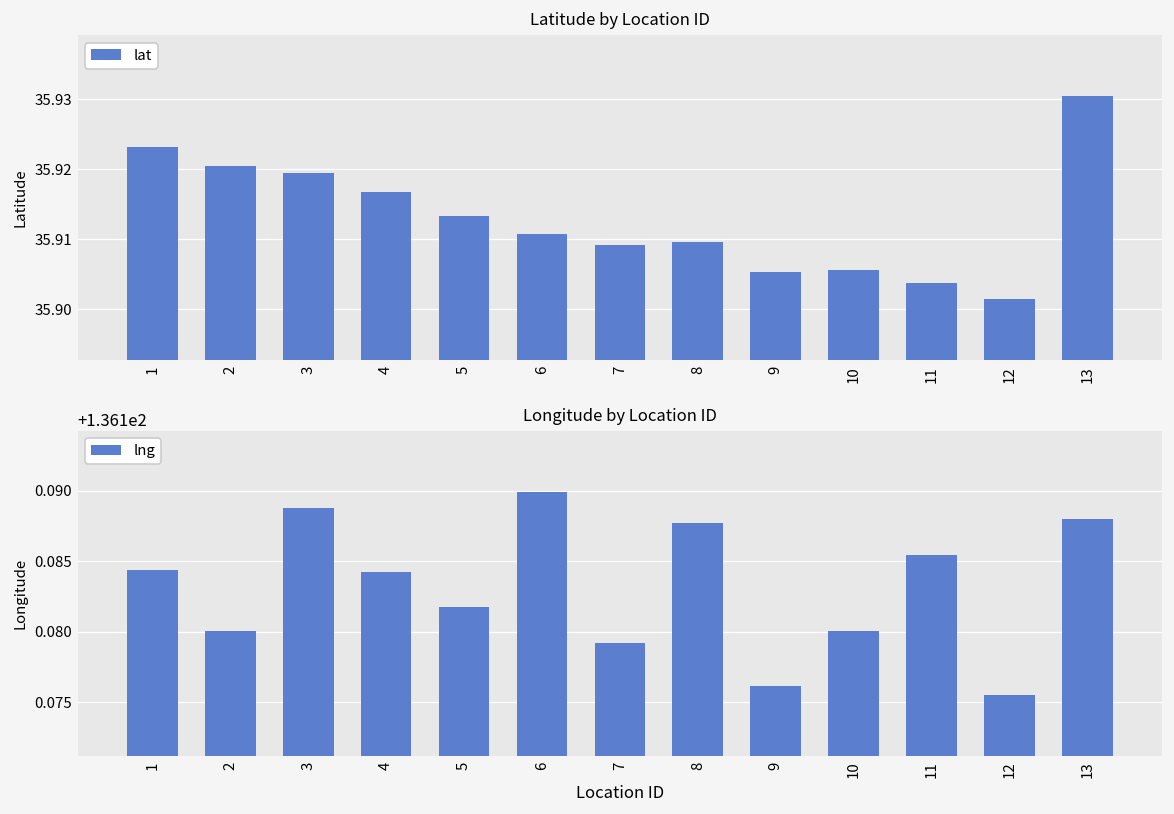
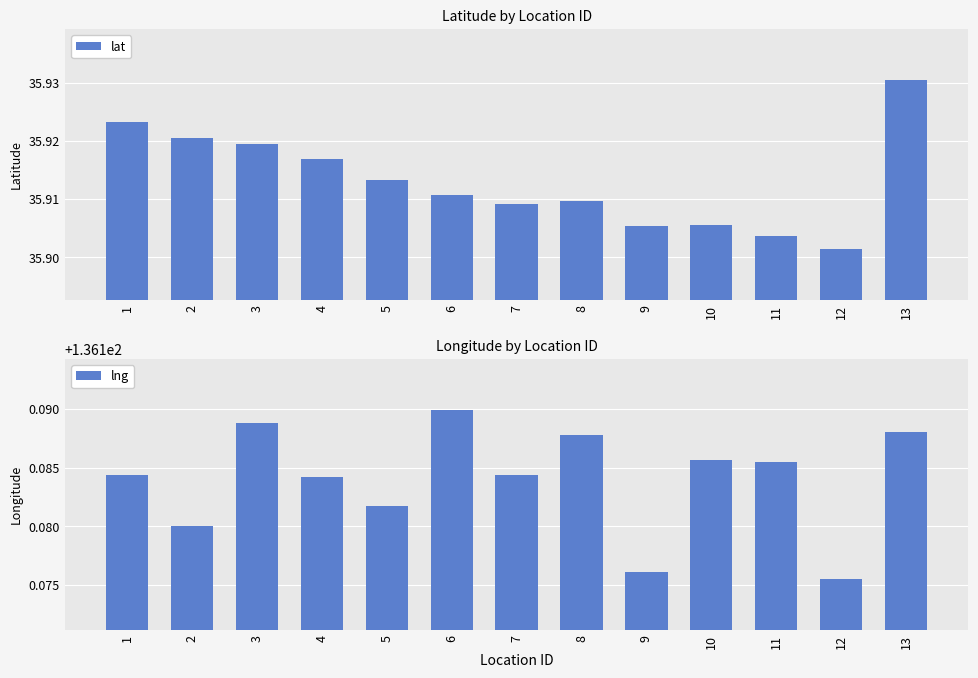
Longitude by Location ID, 7: 136.1792 -> 136.1843
Longitude by Location ID, 10: 136.1800 -> 136.1857
